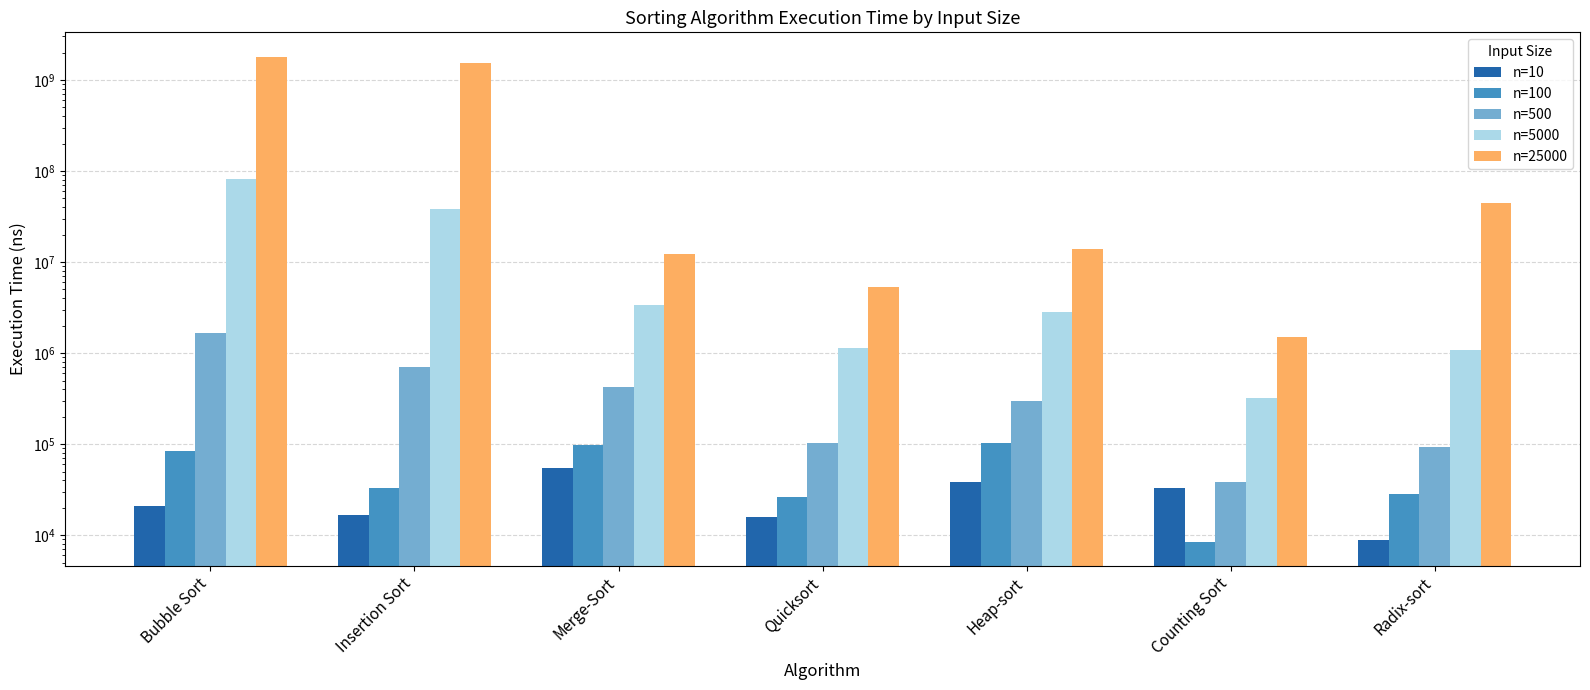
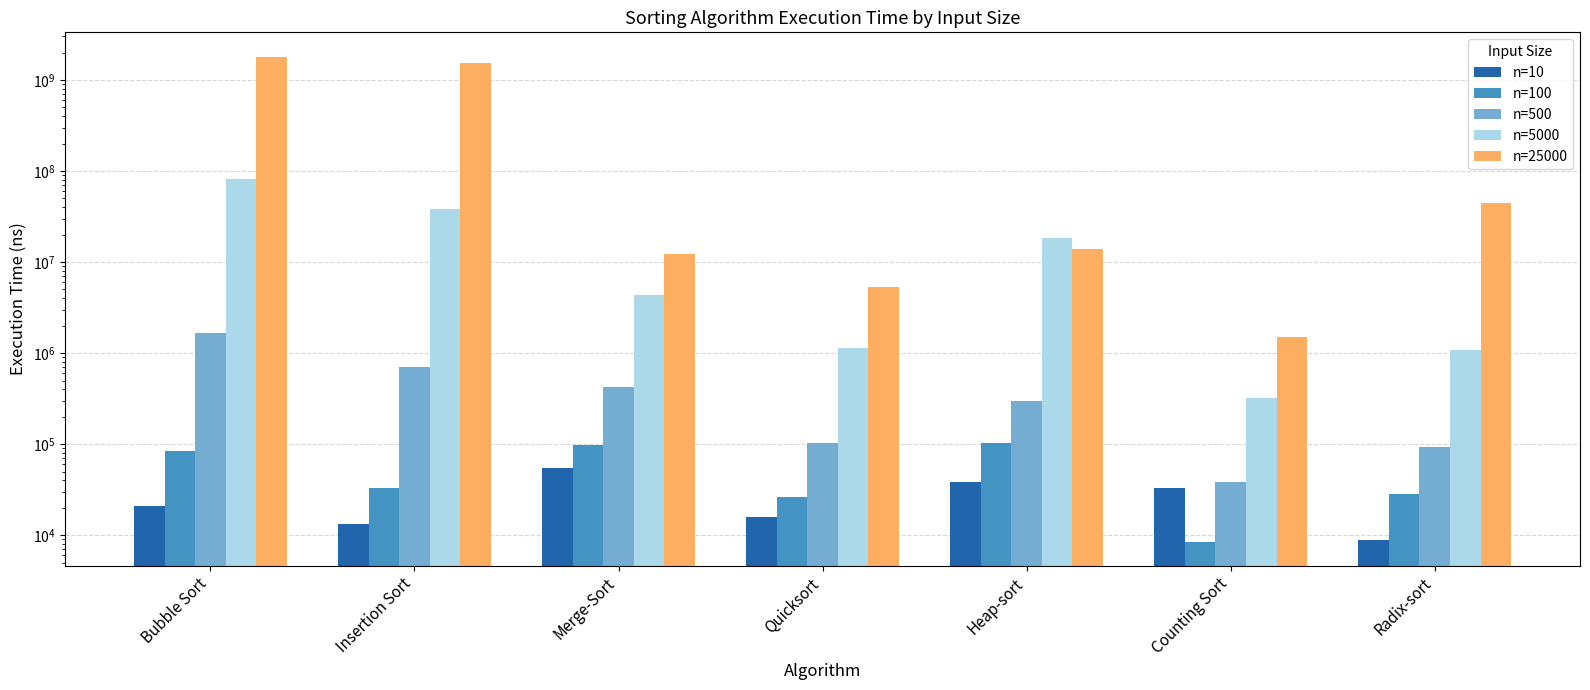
n=10, Insertion Sort: 17000 -> 13000
n=5000, Merge-Sort: 3400000 -> 4000000
n=5000, Heap-sort: 2800000 -> 18000000
